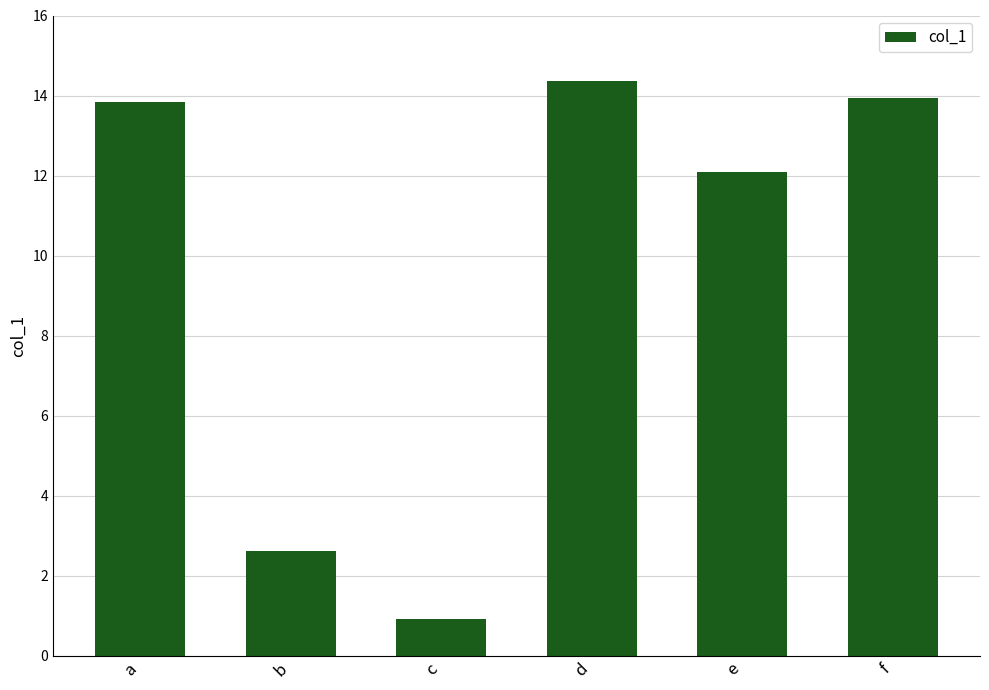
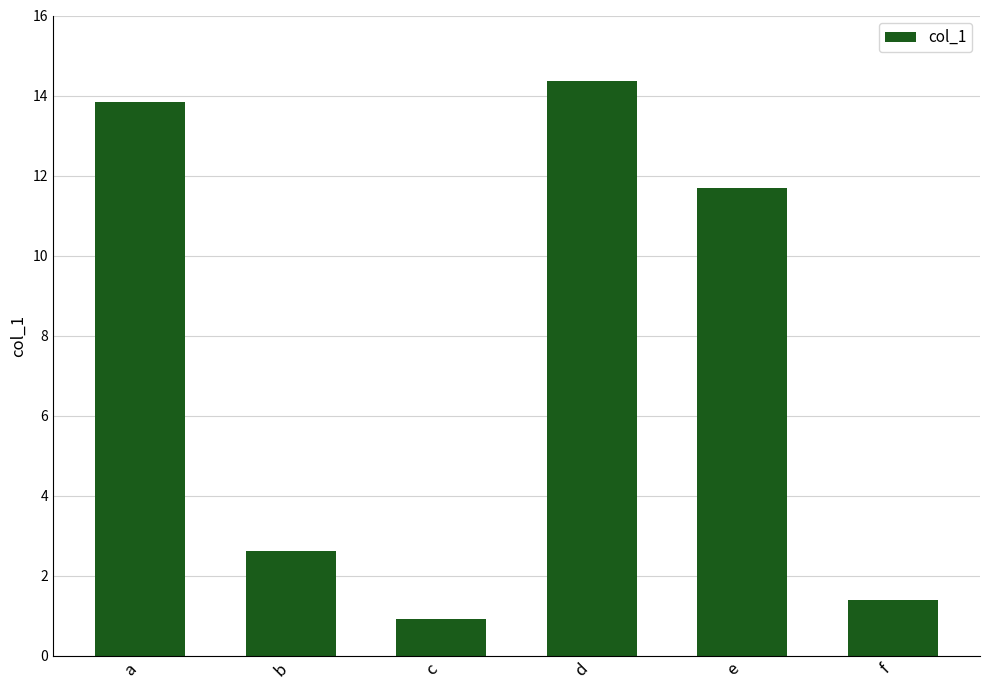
e: 12.1 -> 11.7
f: 13.9 -> 1.4
